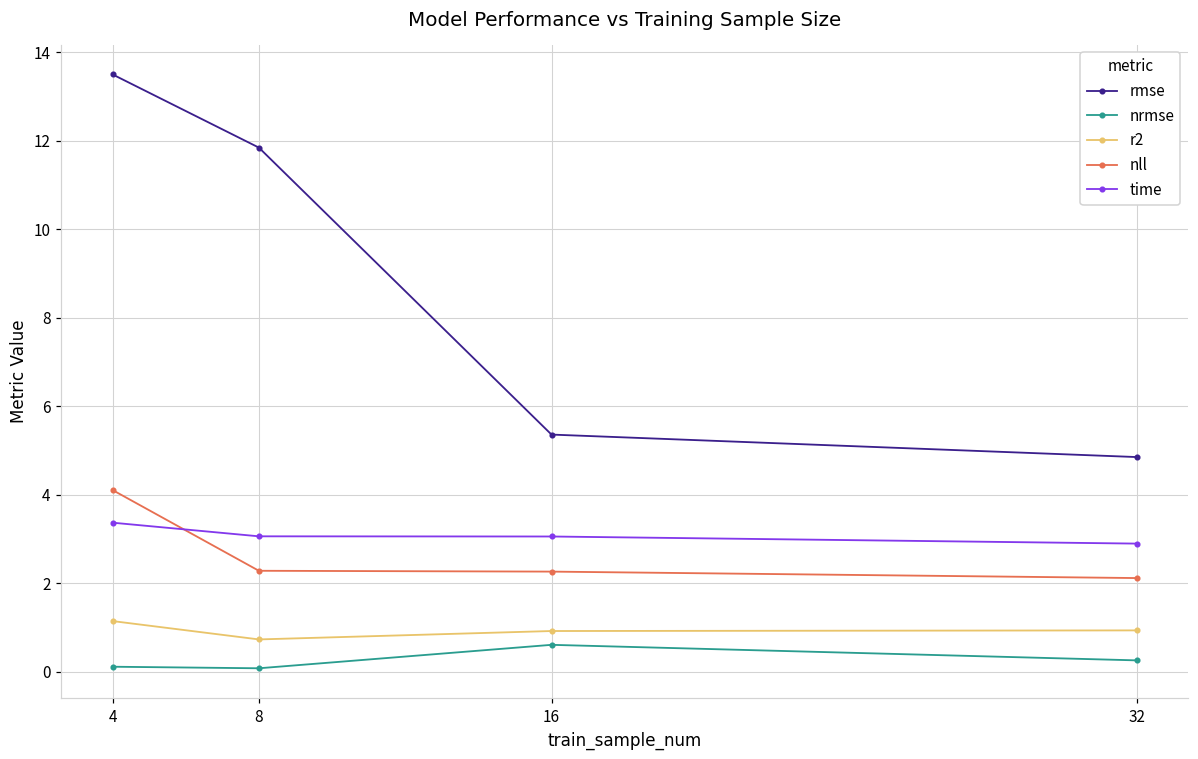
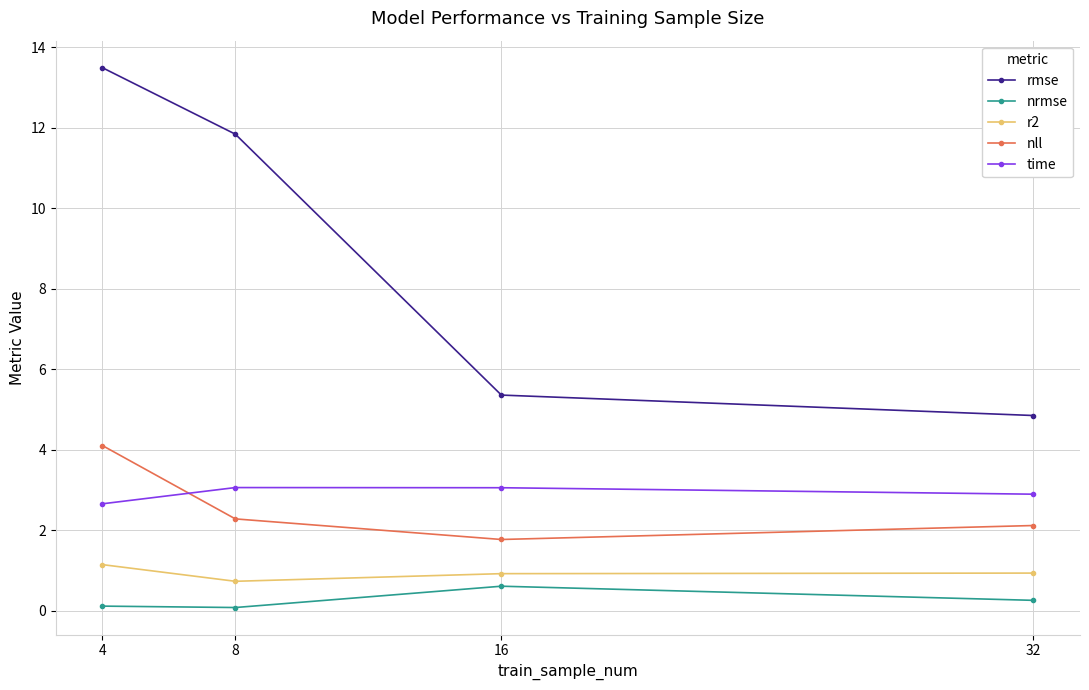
time, 4: 3.4 -> 2.7
nll, 16: 2.3 -> 1.8
